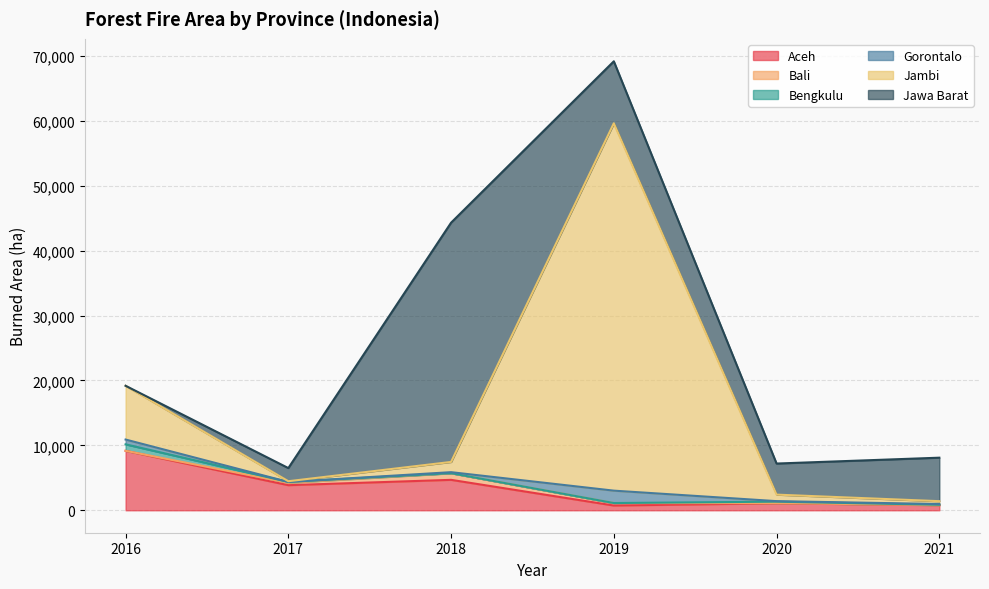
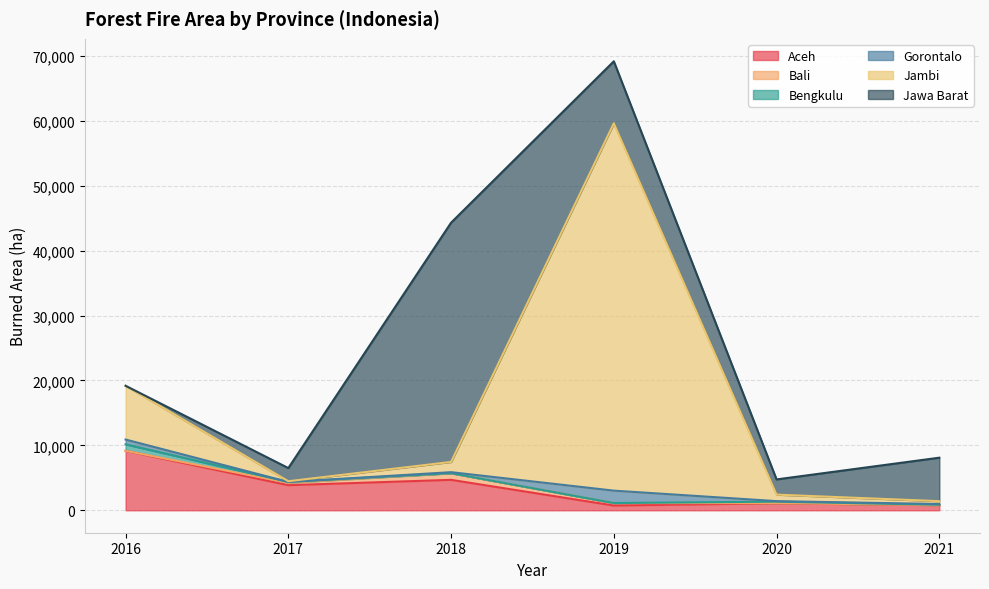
Jawa Barat, 2020: 5,000 -> 2,000
